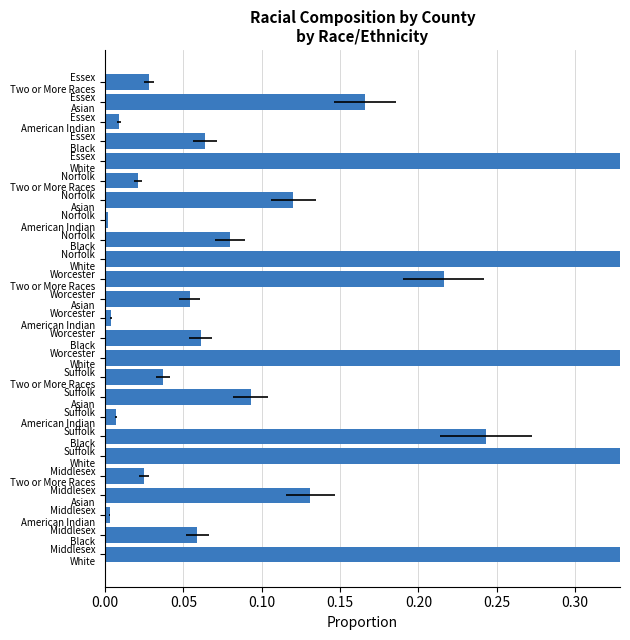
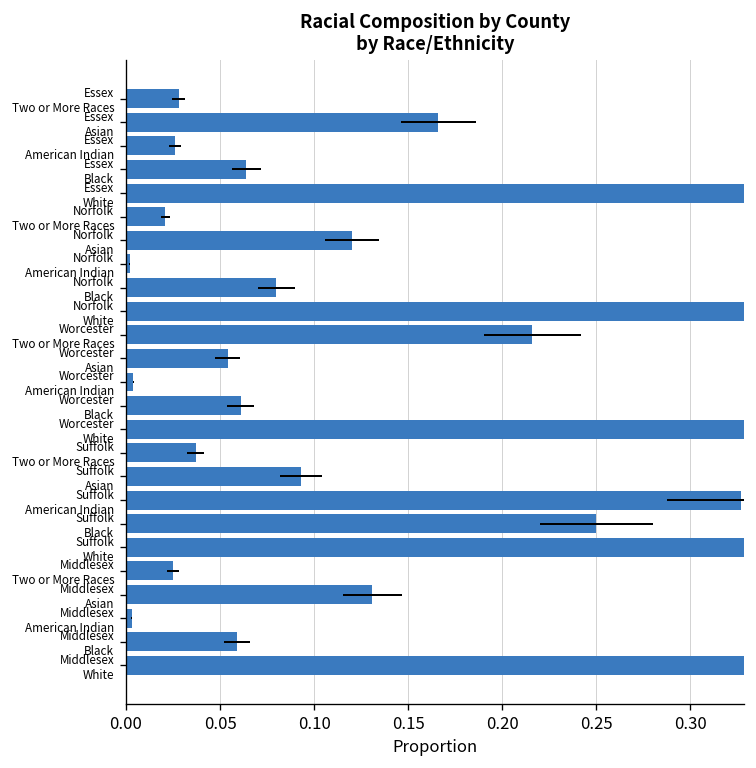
Essex American Indian: 0.009 -> 0.026
Suffolk American Indian: 0.007 -> 0.327
Suffolk Black: 0.243 -> 0.250
